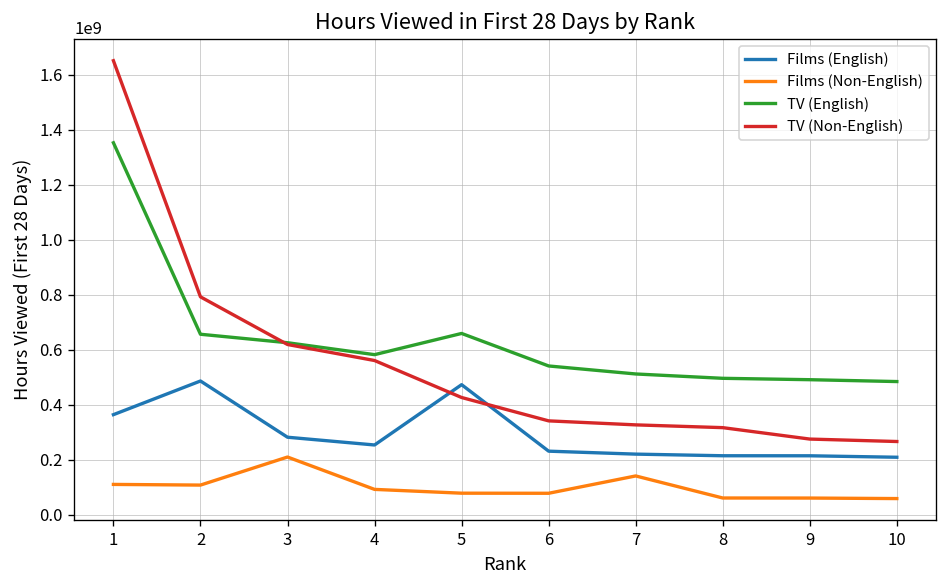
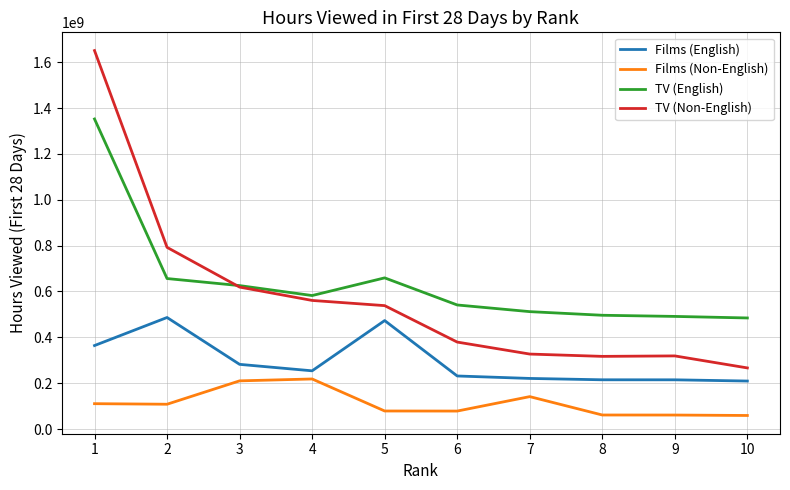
Films (Non-English), 4: 90000000 -> 220000000
TV (Non-English), 5: 430000000 -> 540000000
TV (Non-English), 6: 340000000 -> 380000000
TV (Non-English), 9: 280000000 -> 320000000
